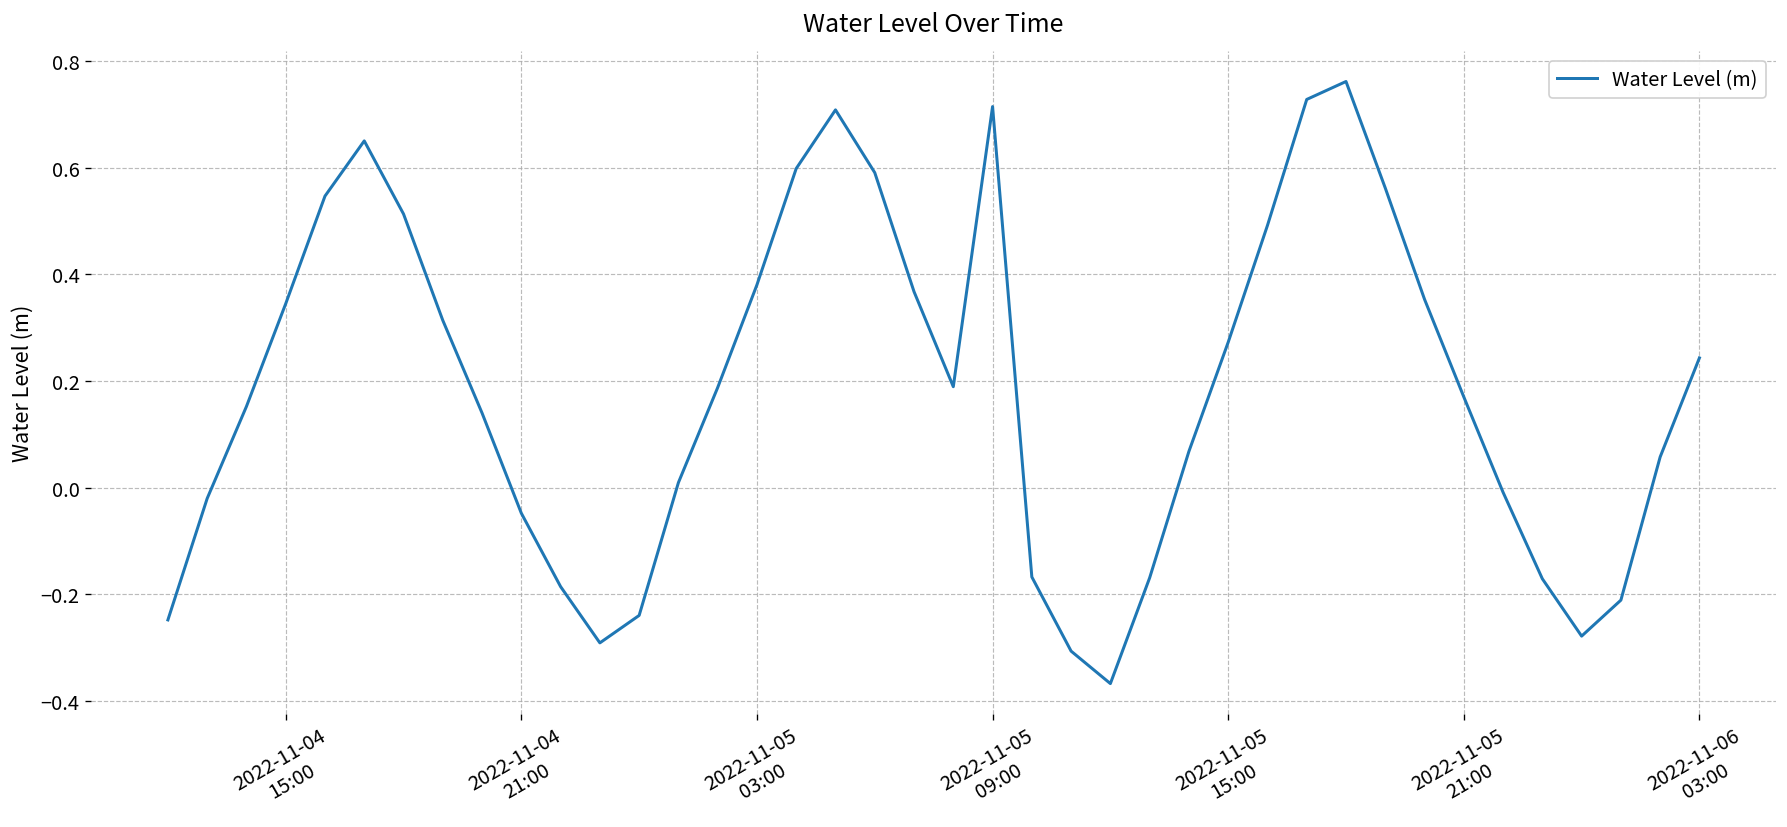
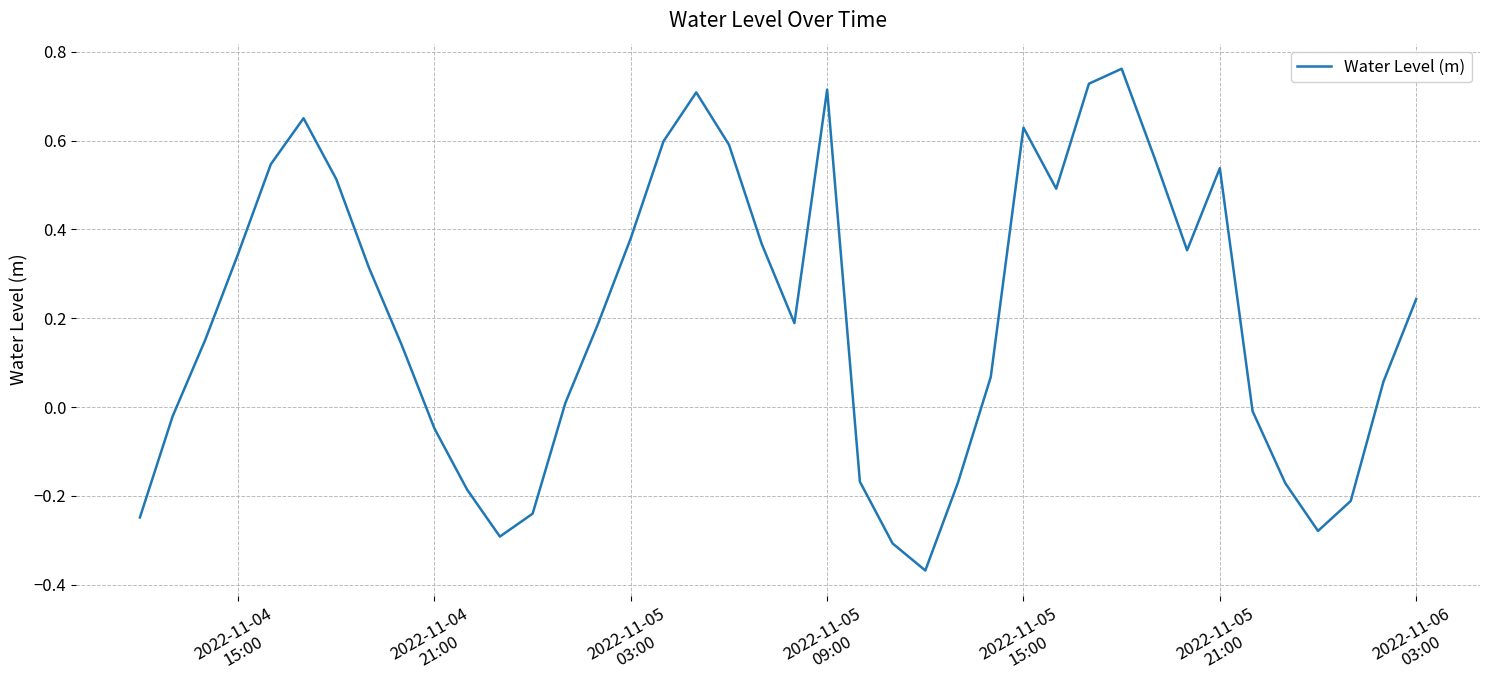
2022-11-05 15:00: 0.27 -> 0.63
2022-11-05 21:00: 0.17 -> 0.54
